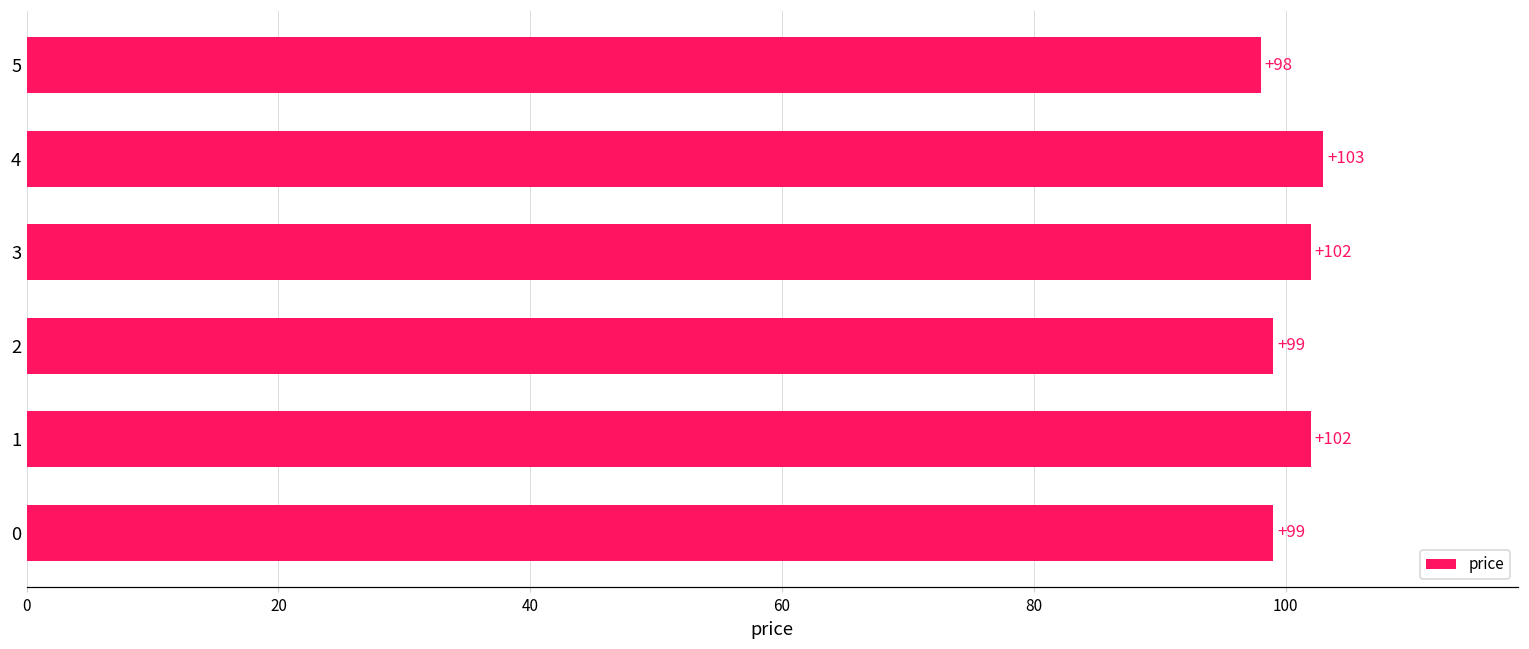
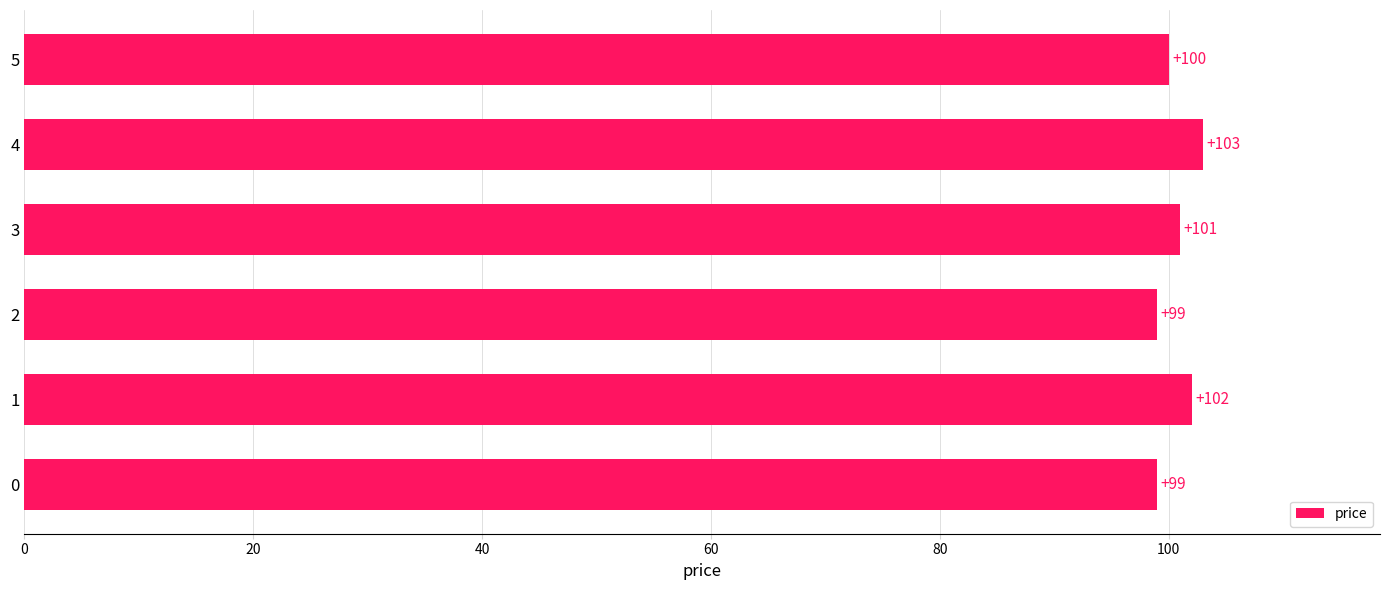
5: +98 -> +100
3: +102 -> +101
